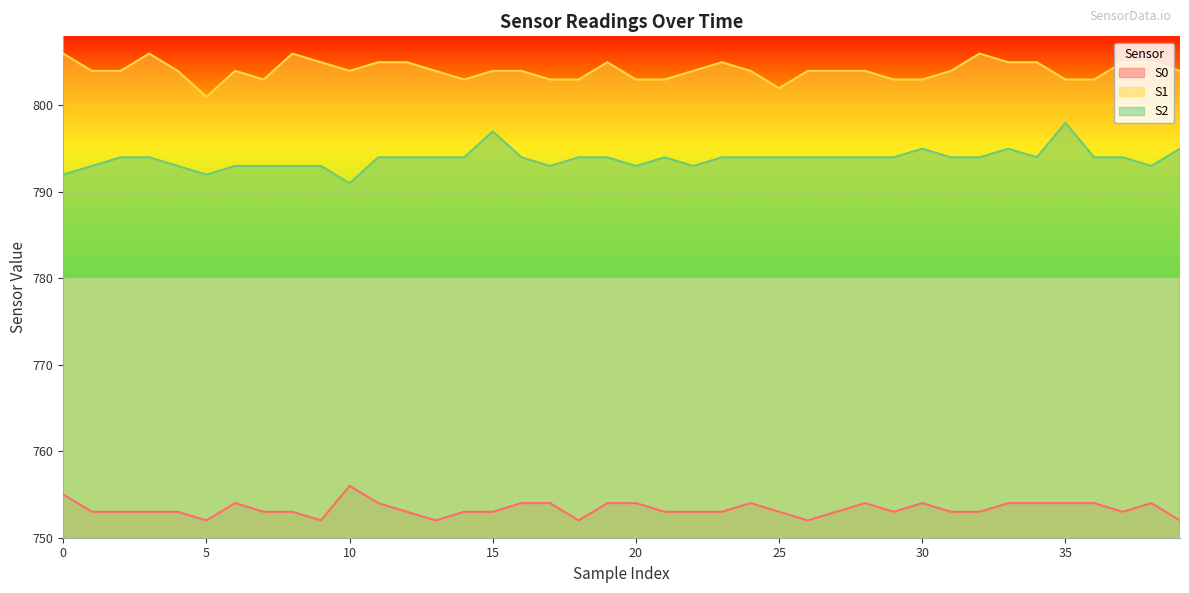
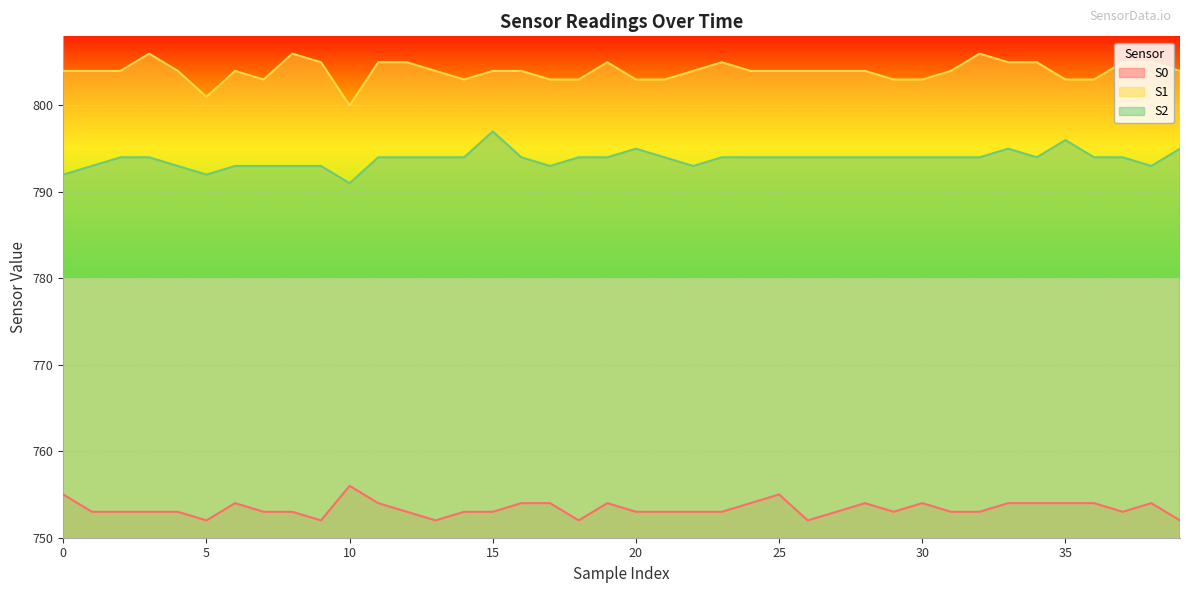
S1, 0: 806 -> 804
S1, 10: 804 -> 800
S0, 20: 754 -> 753
S2, 20: 793 -> 795
S0, 25: 753 -> 755
S1, 25: 802 -> 804
S2, 30: 795 -> 794
S2, 35: 798 -> 796
